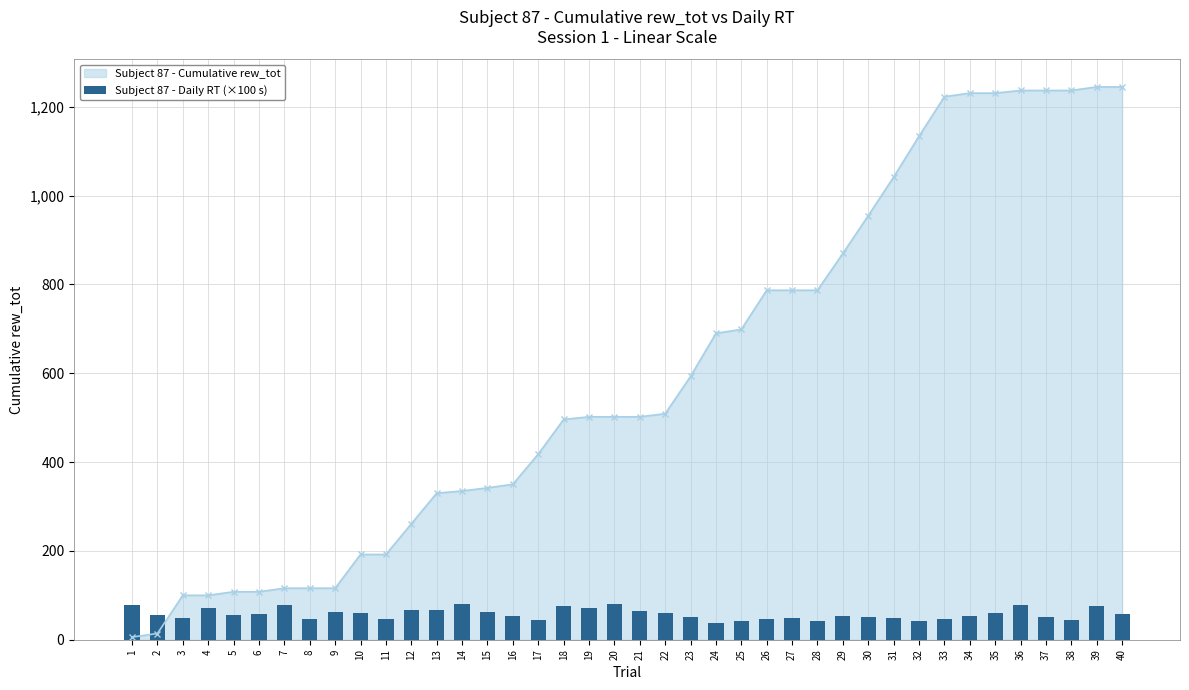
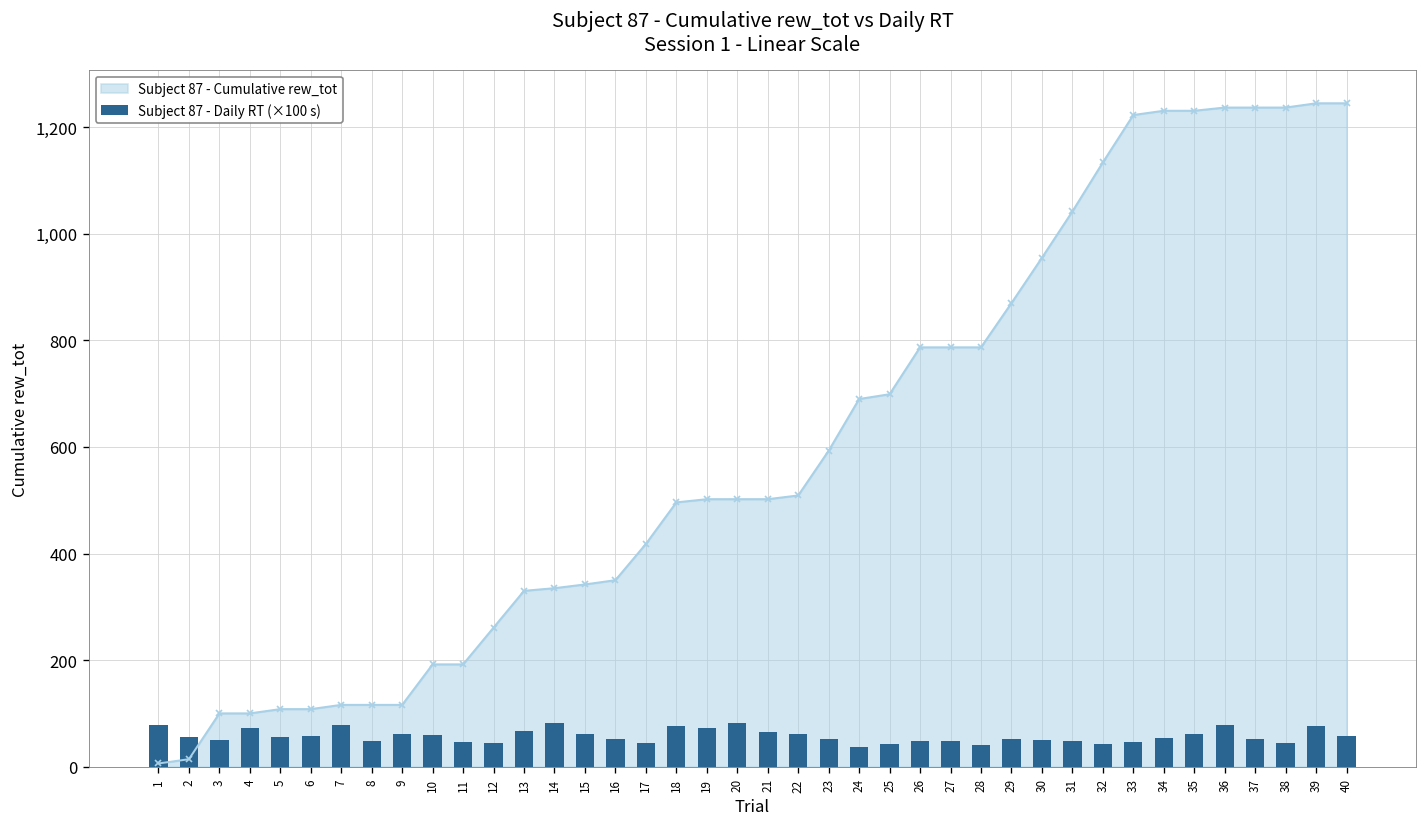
Subject 87 - Daily RT (×100 s), 12: 70 -> 40
